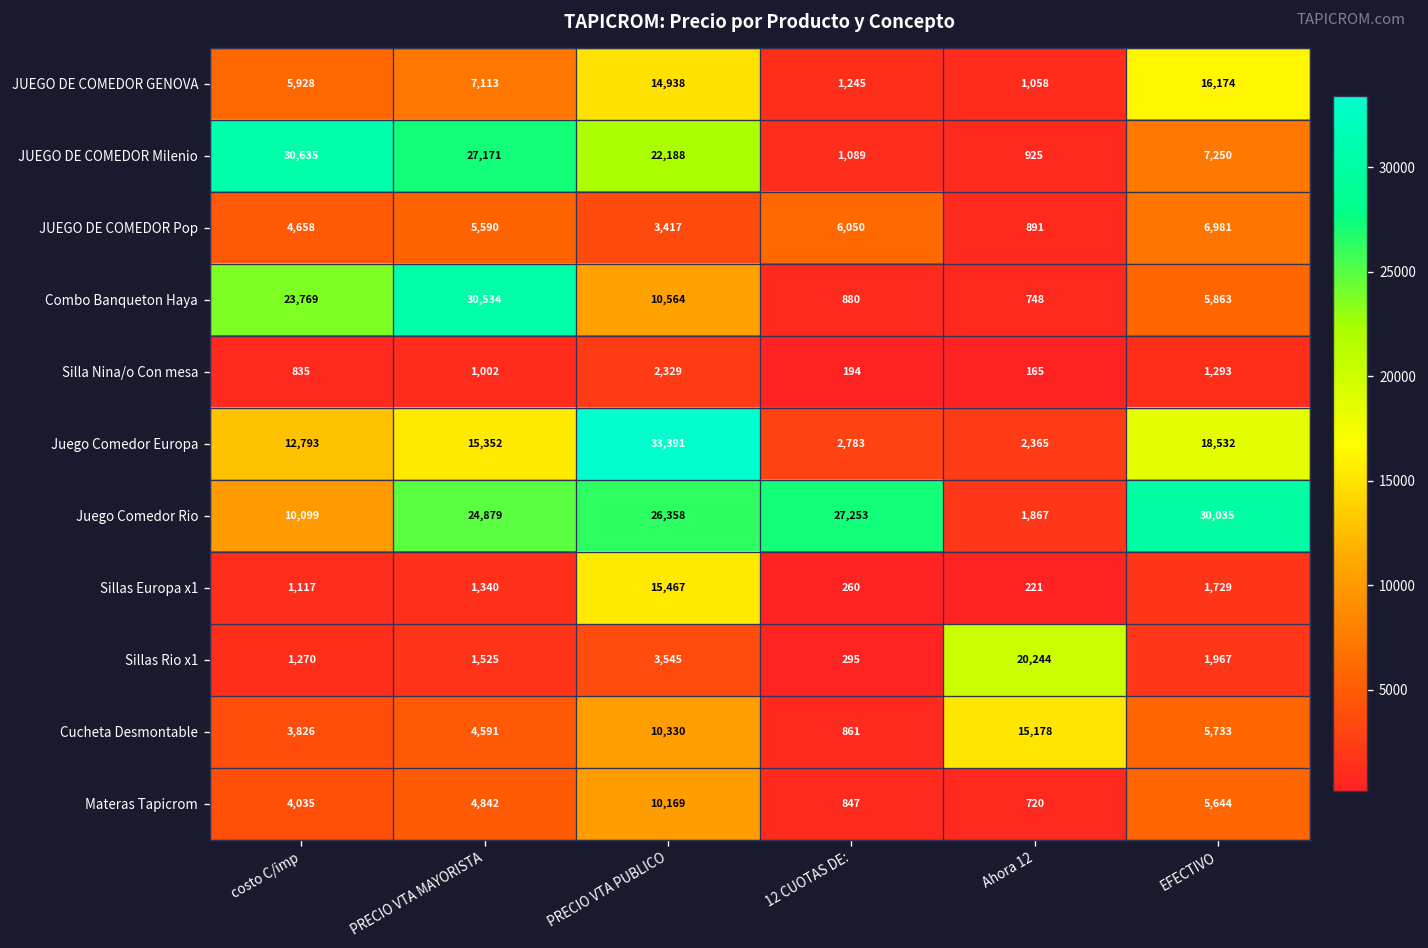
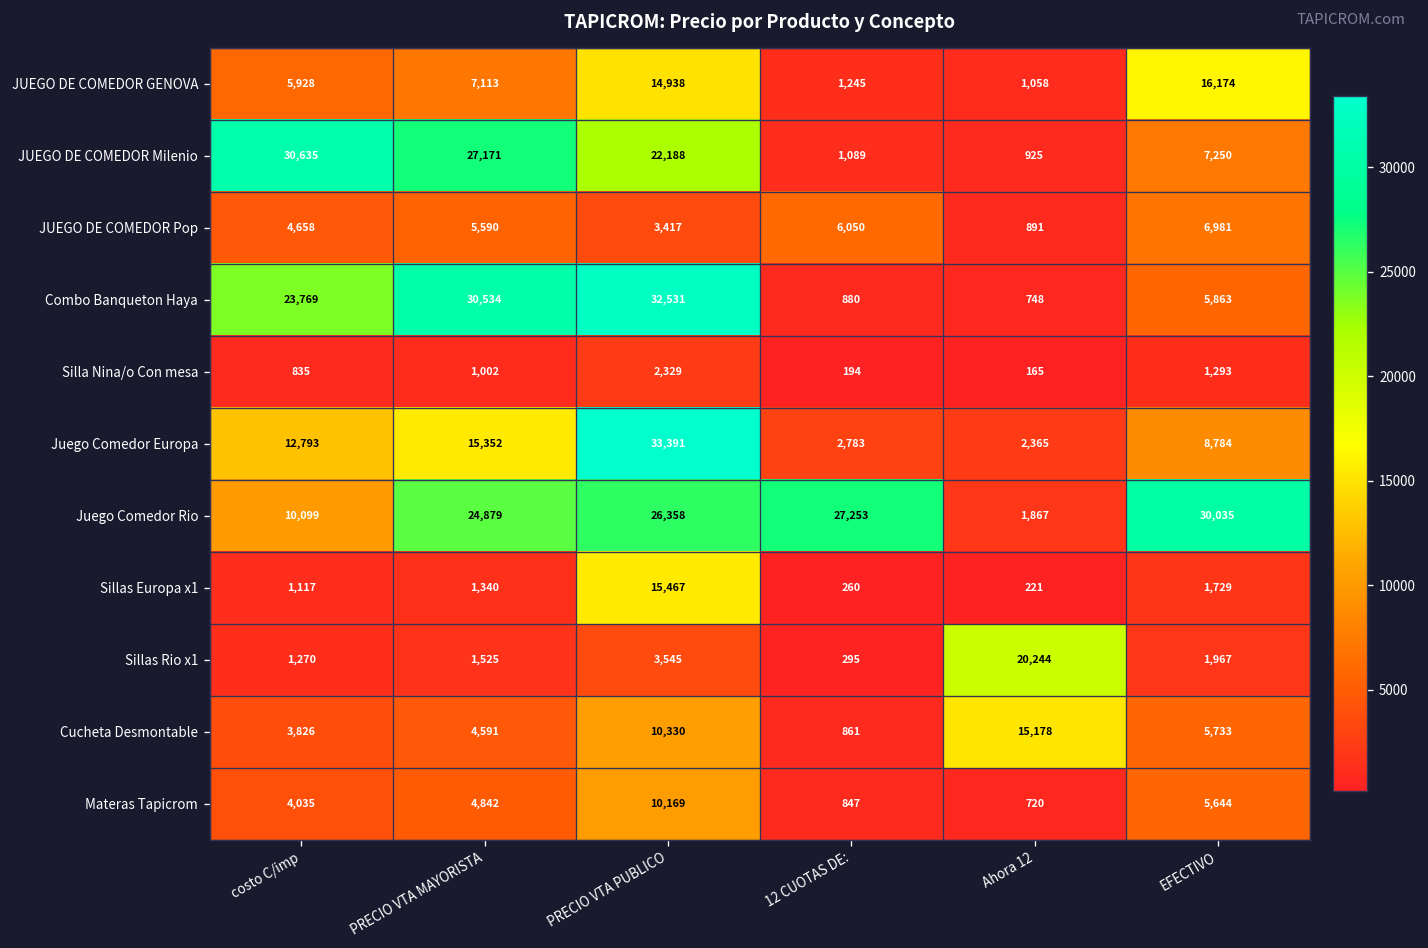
Combo Banqueton Haya, PRECIO VTA PUBLICO: 10,564 -> 32,531
Juego Comedor Europa, EFECTIVO: 18,532 -> 8,784
